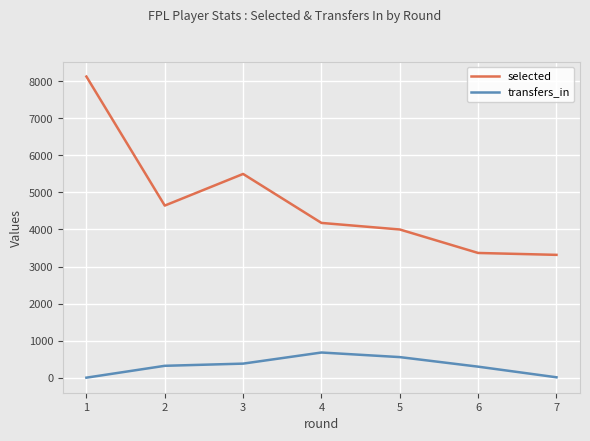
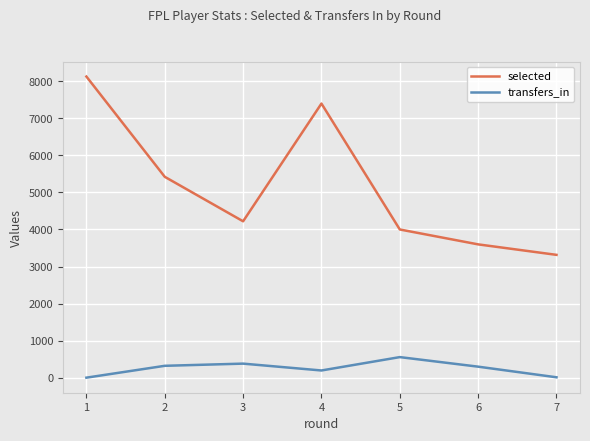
selected, 2: 4600 -> 5400
selected, 3: 5500 -> 4200
selected, 4: 4200 -> 7400
transfers_in, 4: 700 -> 200
selected, 6: 3400 -> 3600
